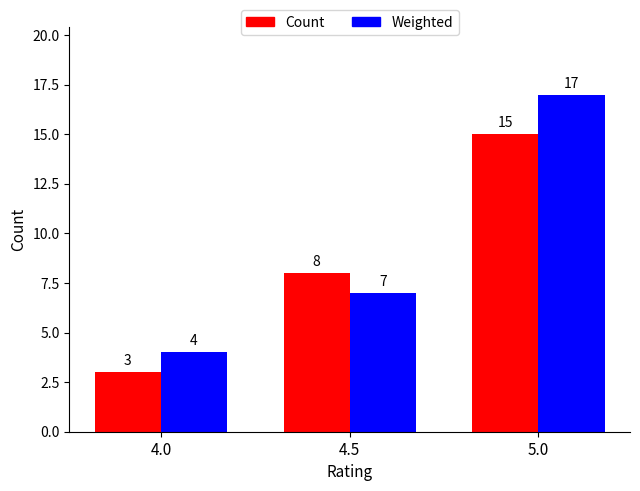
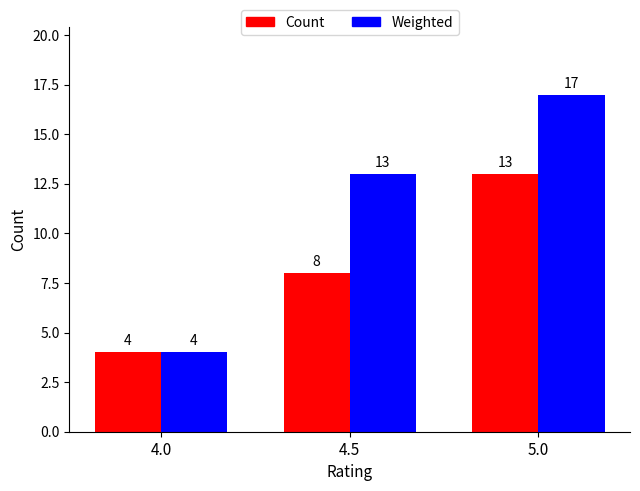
Count, 4.0: 3 -> 4
Weighted, 4.5: 7 -> 13
Count, 5.0: 15 -> 13
